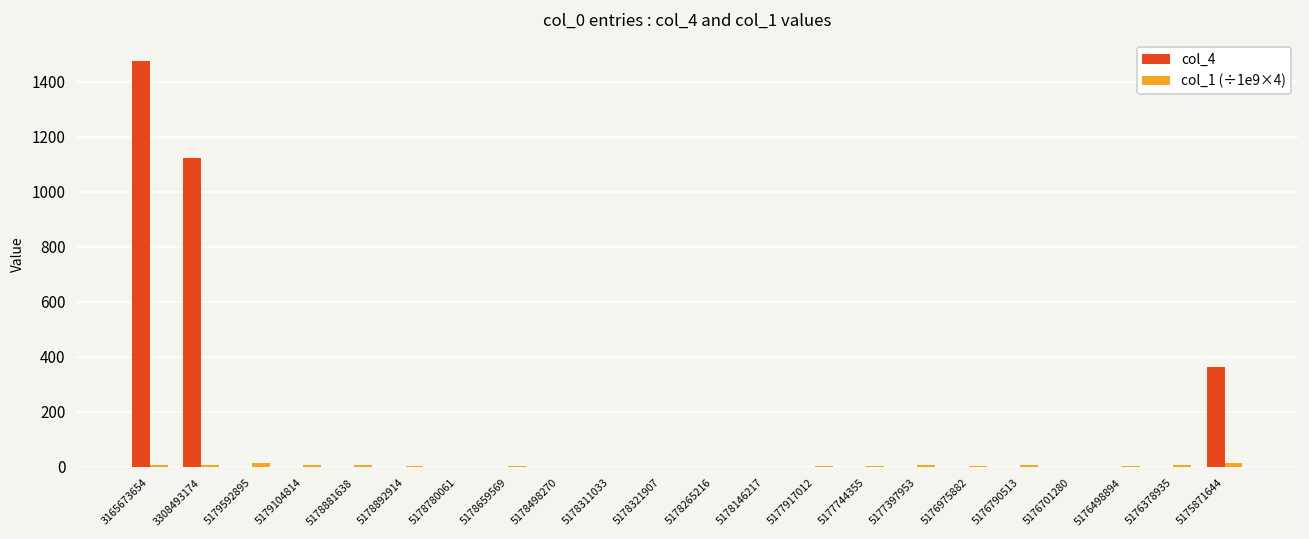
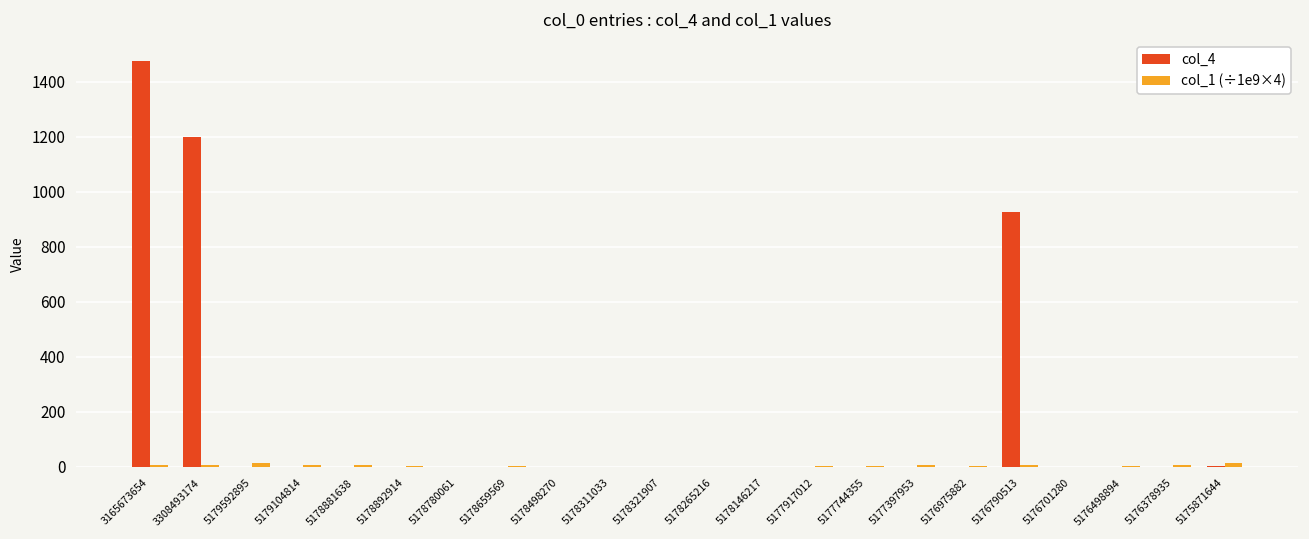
col_4, 3308493174: 1120 -> 1200
col_4, 5176790513: 0 -> 930
col_4, 5175871644: 360 -> 0
